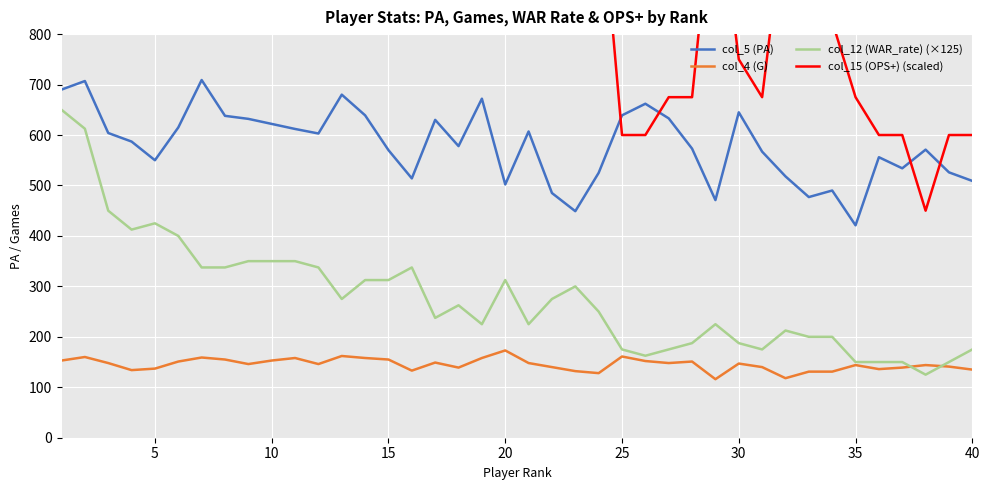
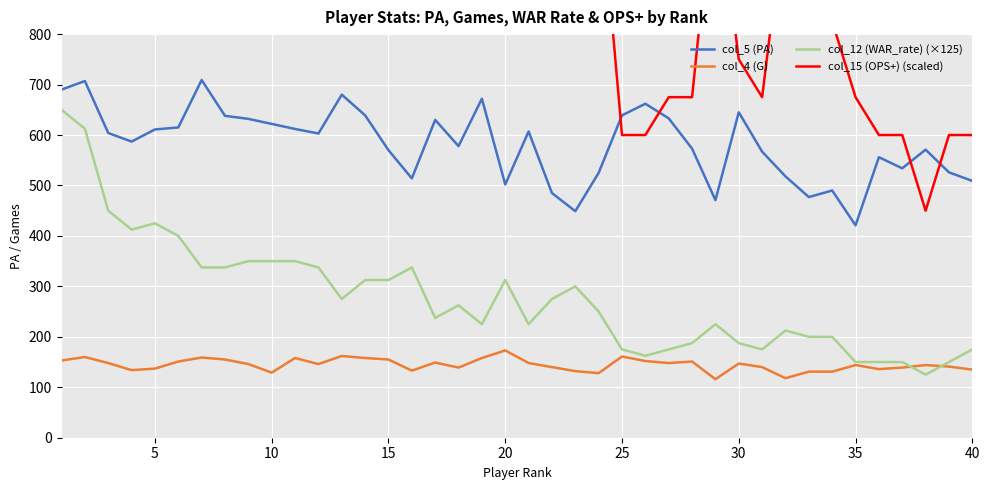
col_5 (PA), 5: 550 -> 610
col_4 (G), 10: 150 -> 130
